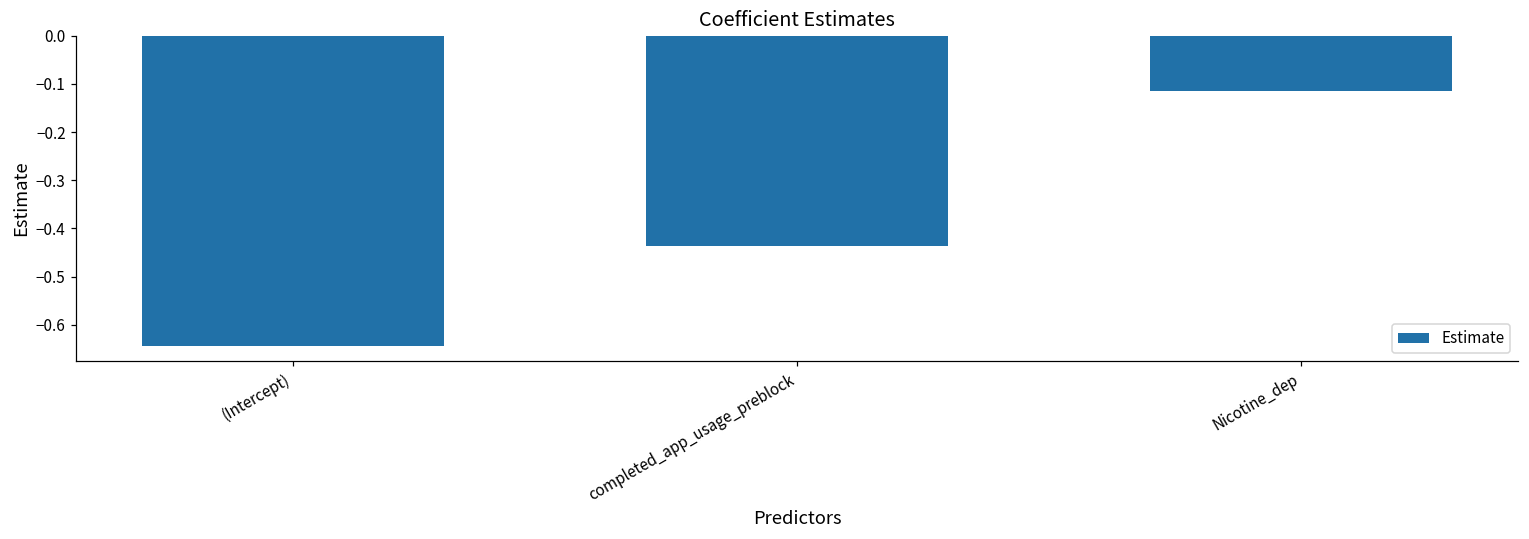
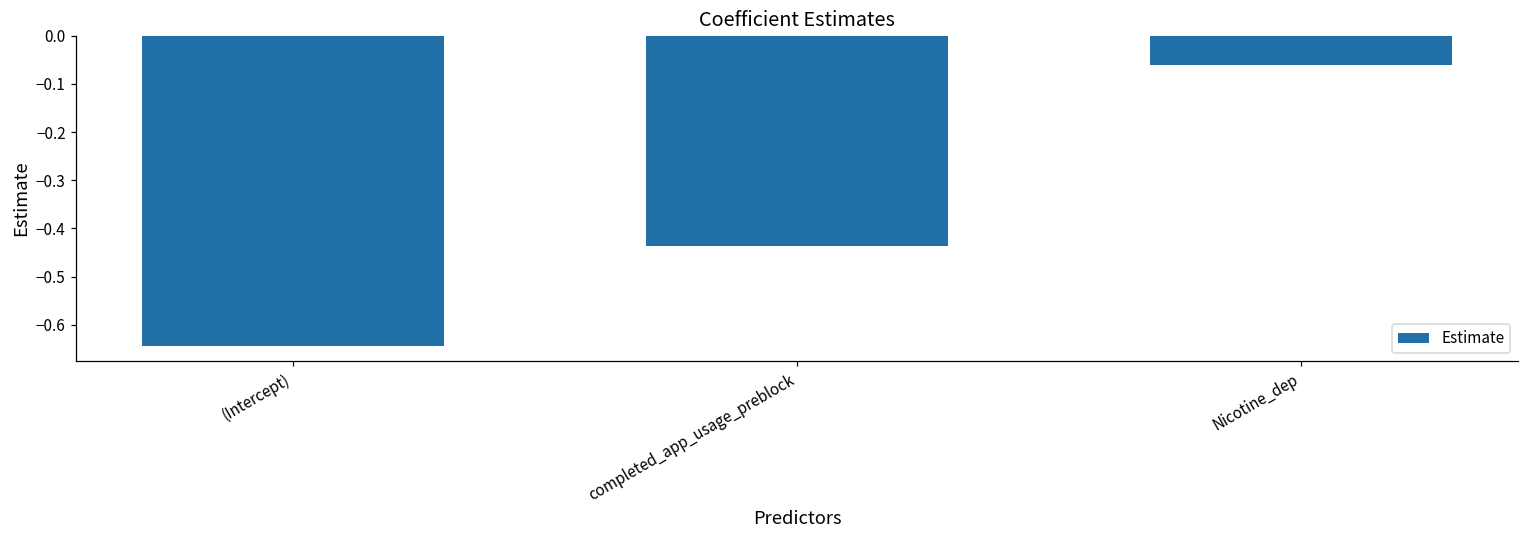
Nicotine_dep: -0.12 -> -0.06
